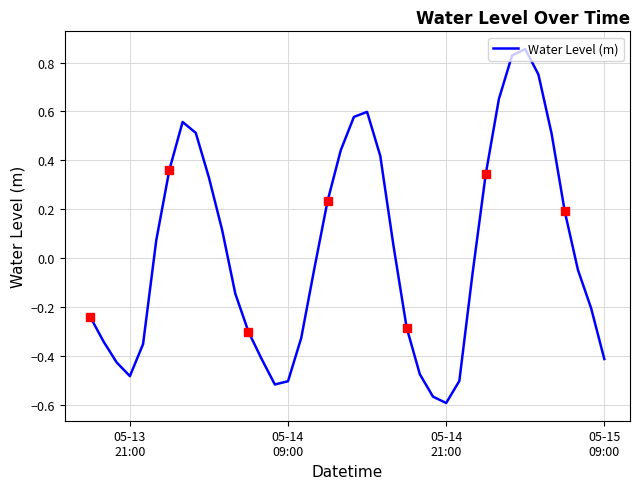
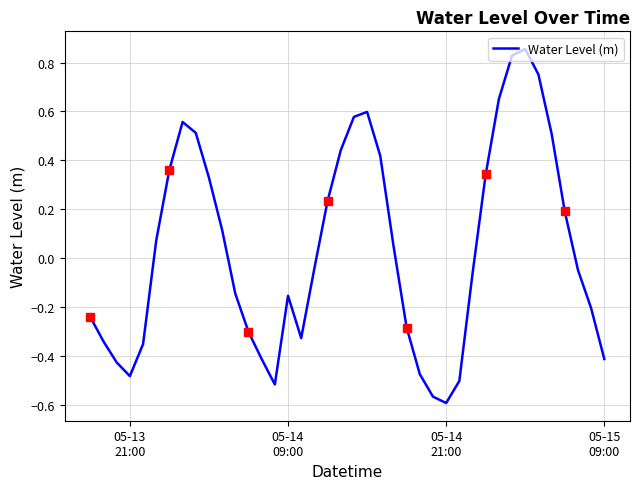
Water Level (m), 05-14 09:00: -0.50 -> -0.15
